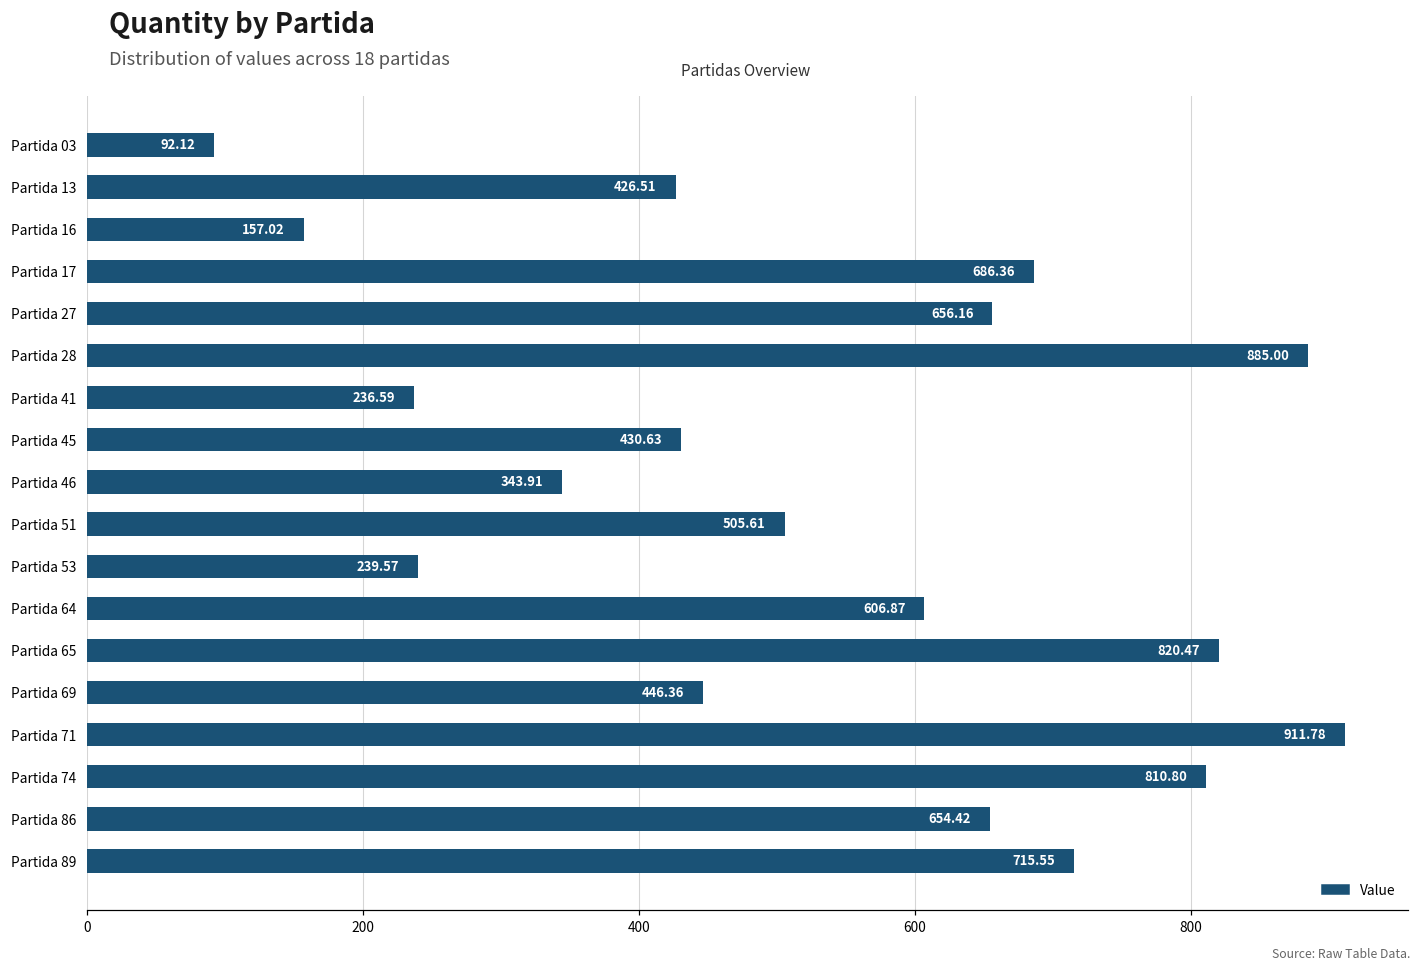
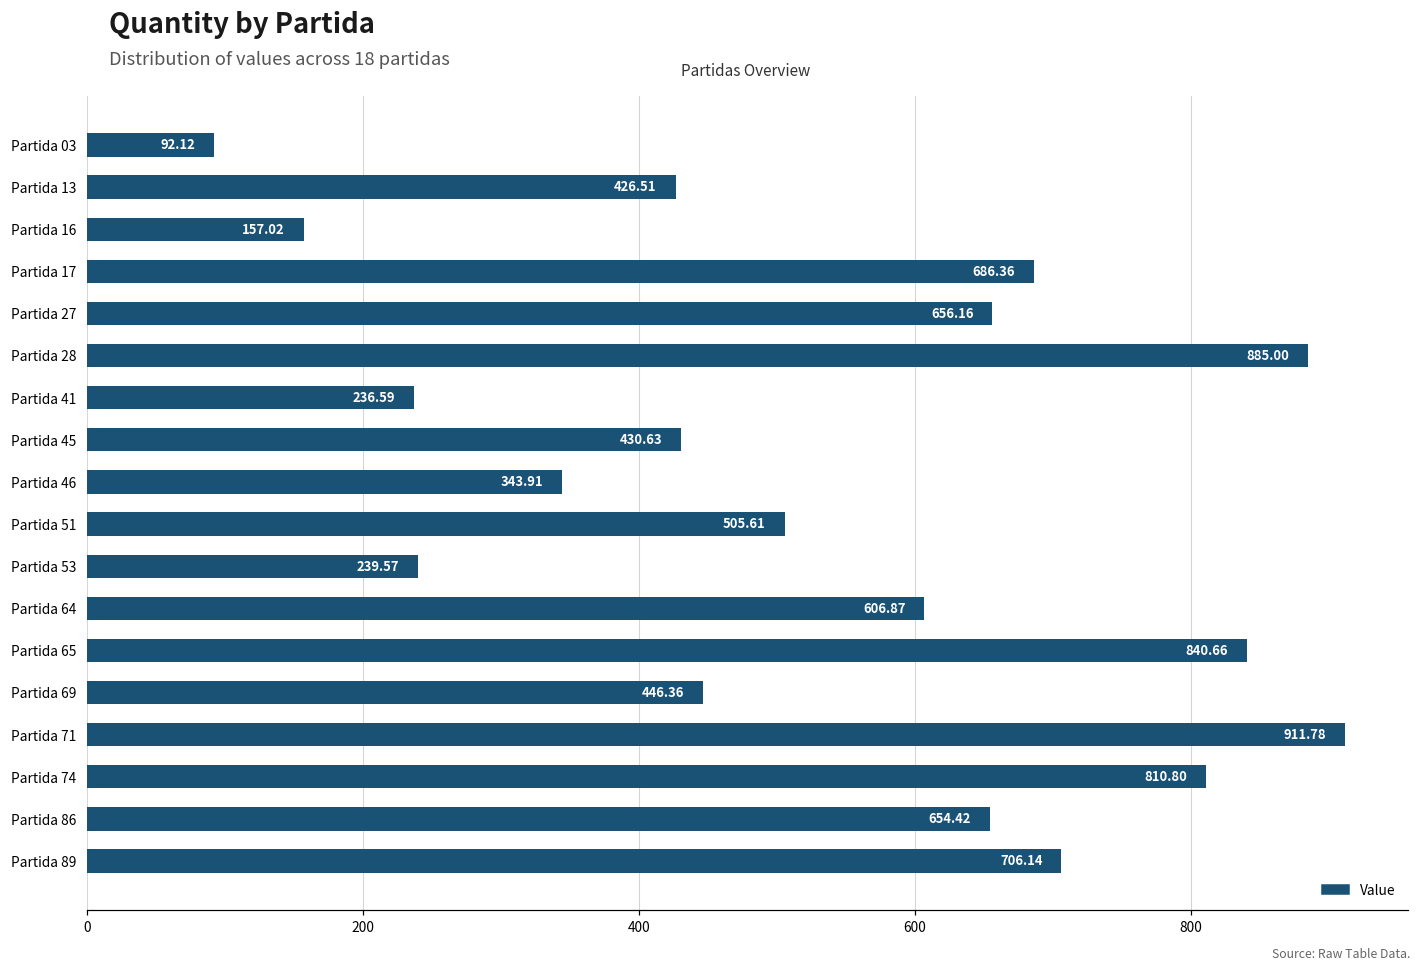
Partida 65: 820.47 -> 840.66
Partida 89: 715.55 -> 706.14
